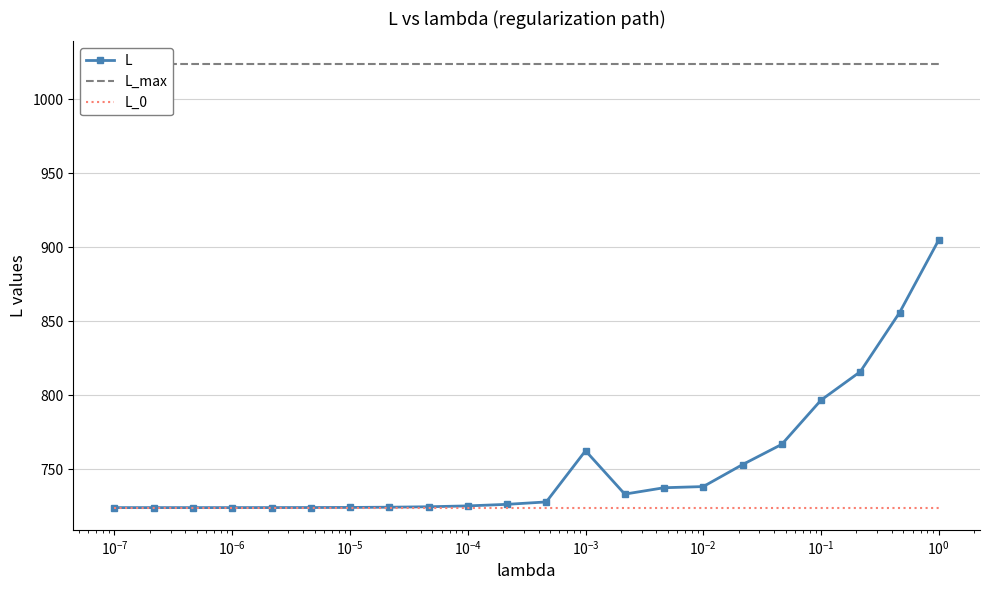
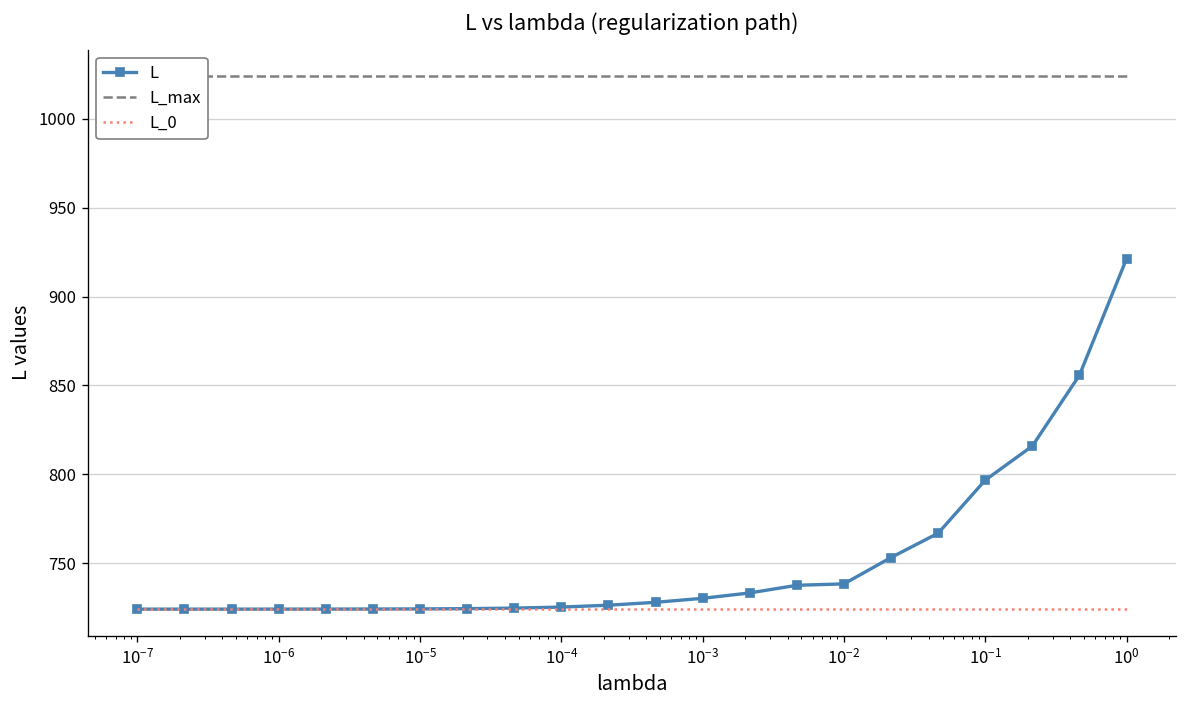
L, 10^-3: 762 -> 730
L, 10^0: 905 -> 921
